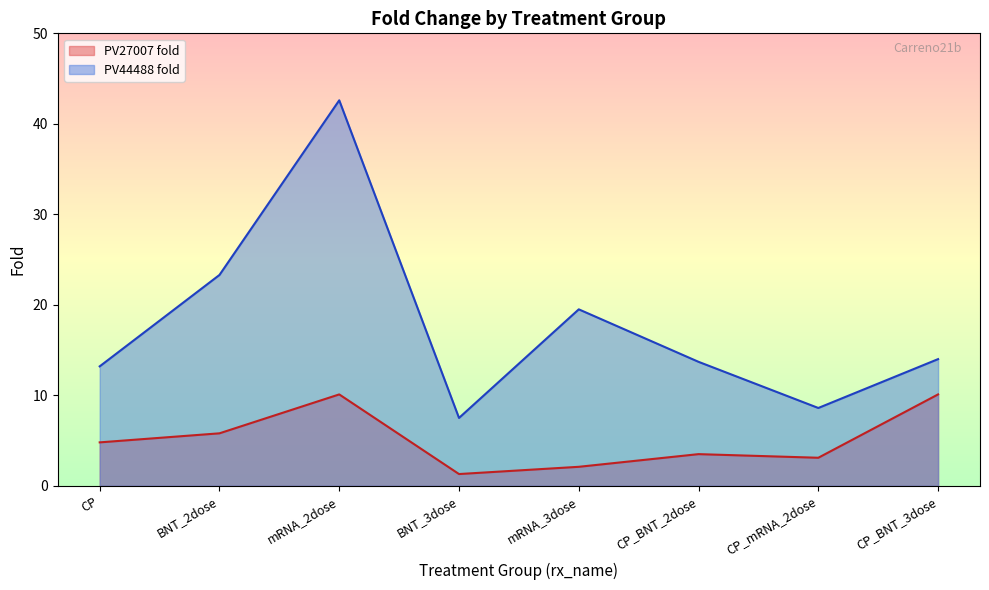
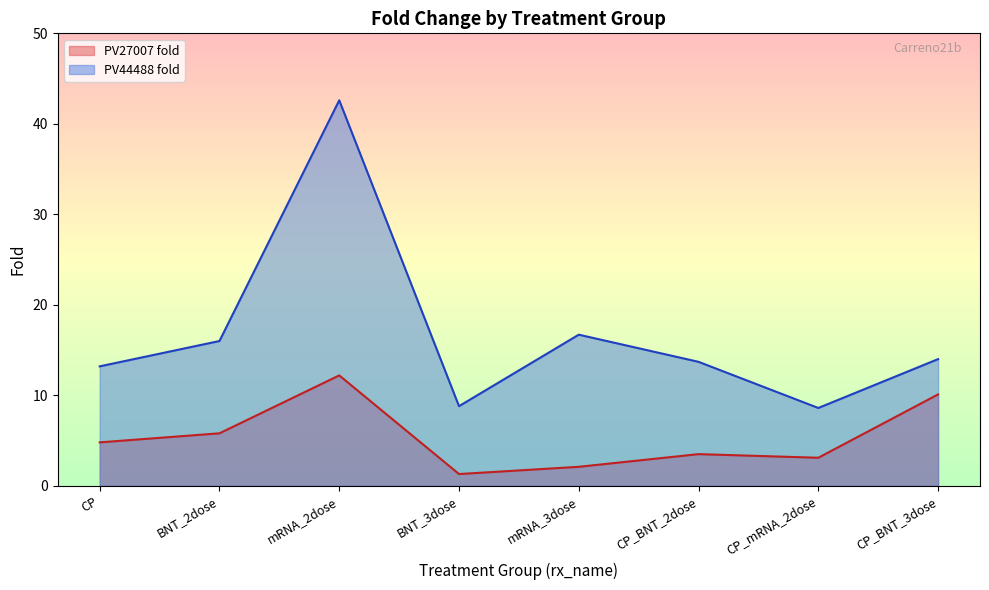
PV44488 fold, BNT_2dose: 23 -> 16
PV27007 fold, mRNA_2dose: 10 -> 12
PV44488 fold, BNT_3dose: 8 -> 9
PV44488 fold, mRNA_3dose: 20 -> 17
